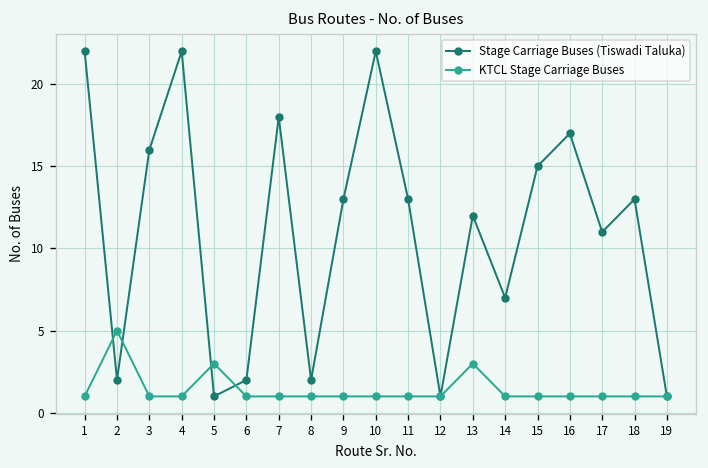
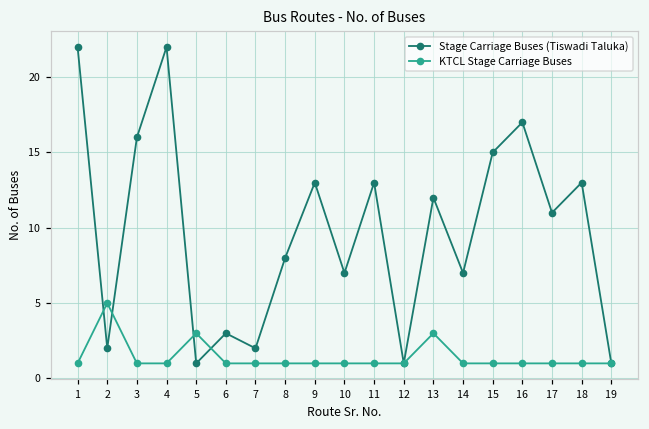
Stage Carriage Buses (Tiswadi Taluka), 6: 2 -> 3
Stage Carriage Buses (Tiswadi Taluka), 7: 18 -> 2
Stage Carriage Buses (Tiswadi Taluka), 8: 2 -> 8
Stage Carriage Buses (Tiswadi Taluka), 10: 22 -> 7
